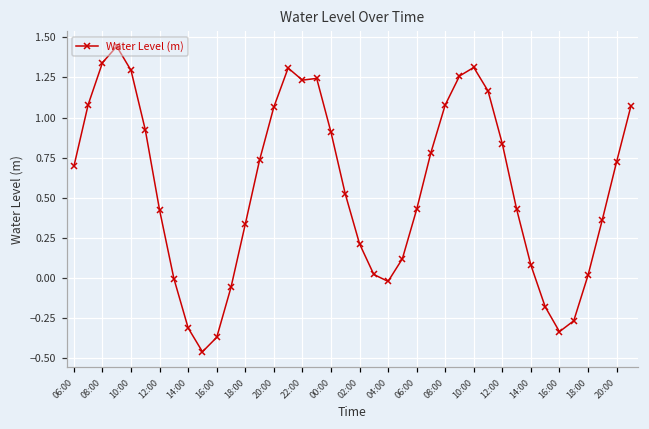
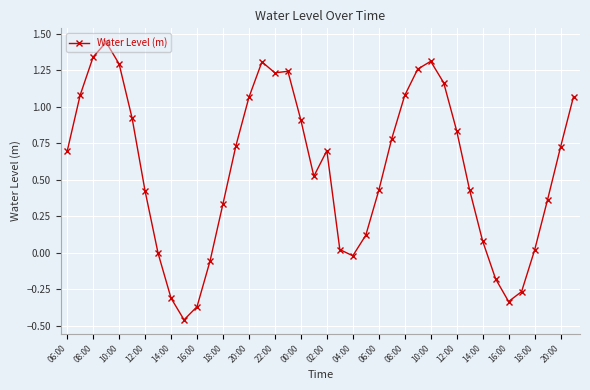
02:00: 0.21 -> 0.70
